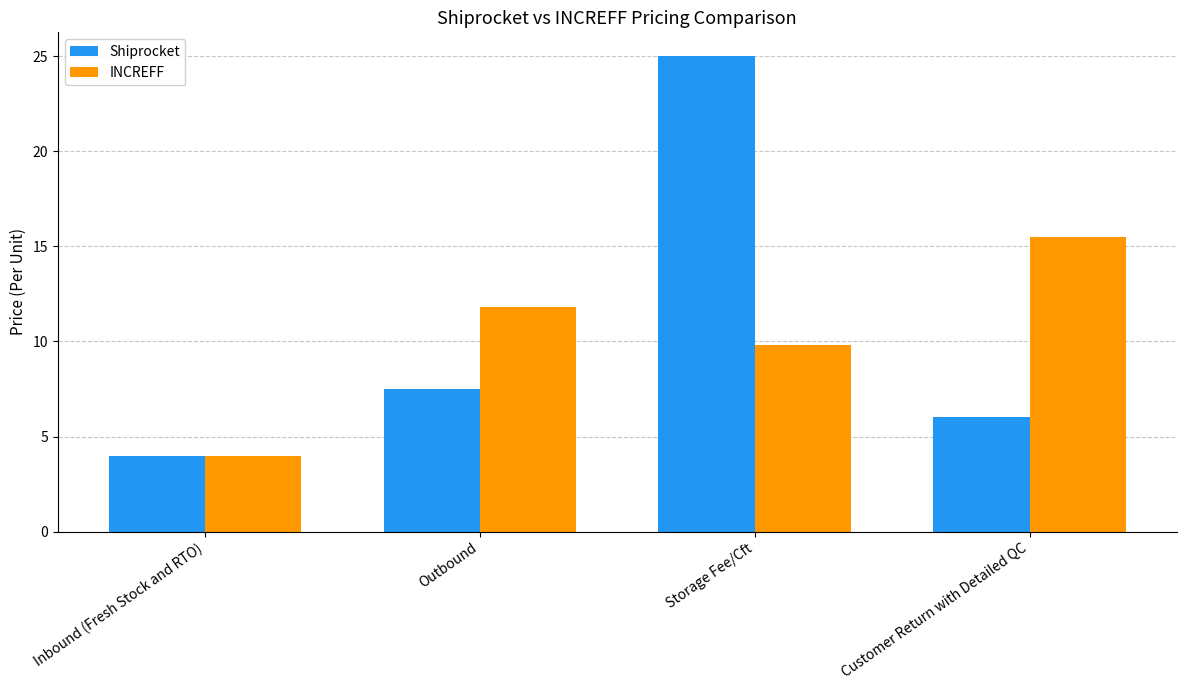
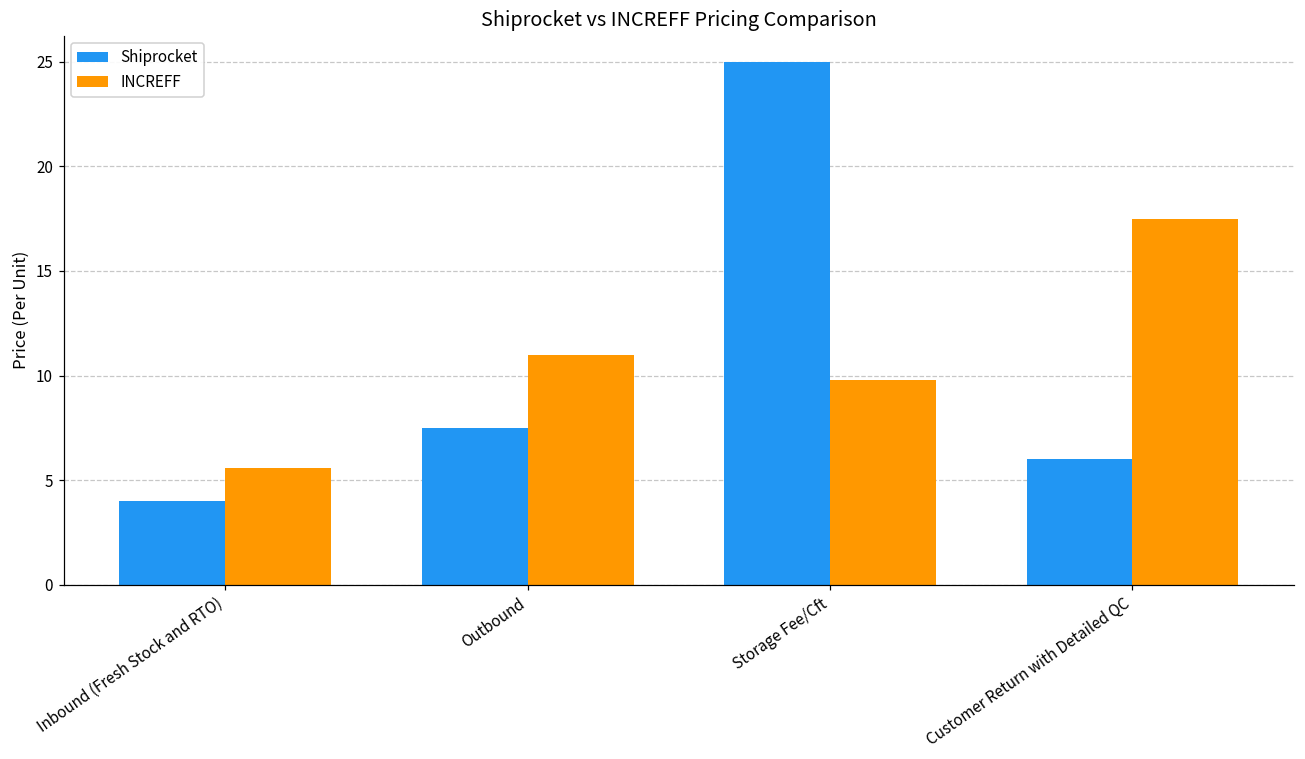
INCREFF, Inbound (Fresh Stock and RTO): 4.0 -> 5.6
INCREFF, Outbound: 11.8 -> 11.0
INCREFF, Customer Return with Detailed QC: 15.5 -> 17.5
